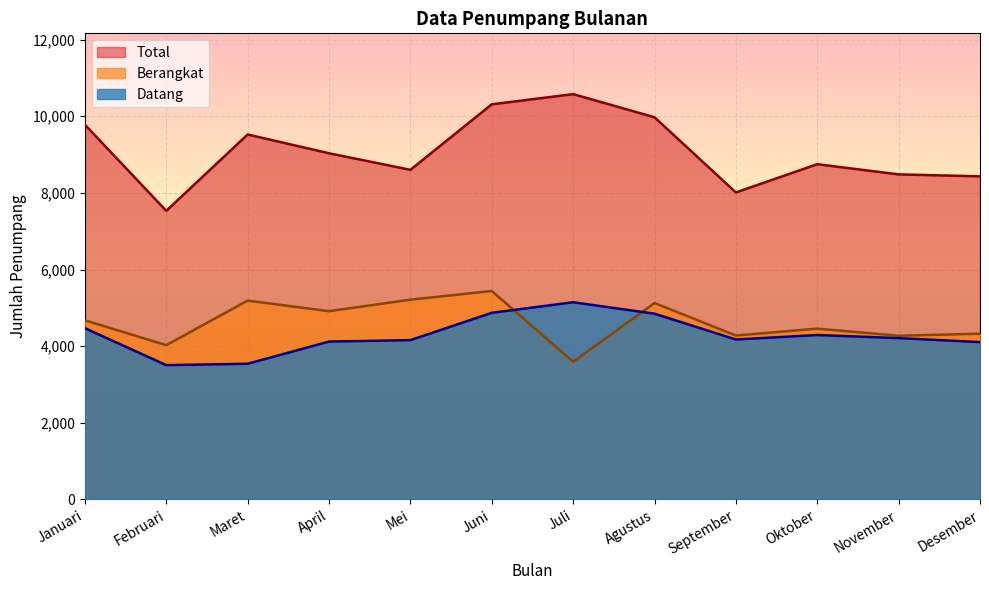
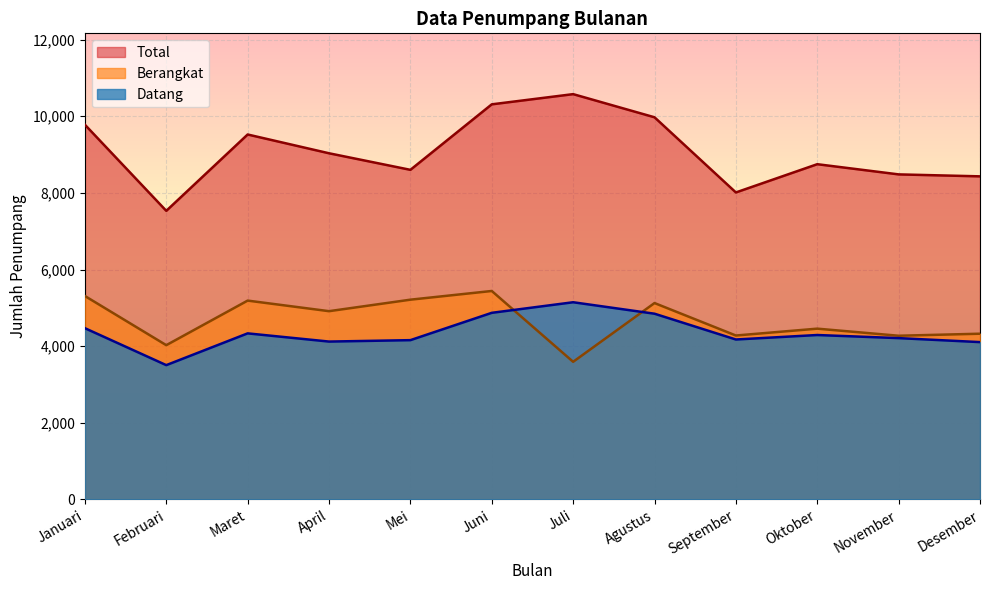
Berangkat, Januari: 4,700 -> 5,300
Datang, Maret: 3,500 -> 4,300
